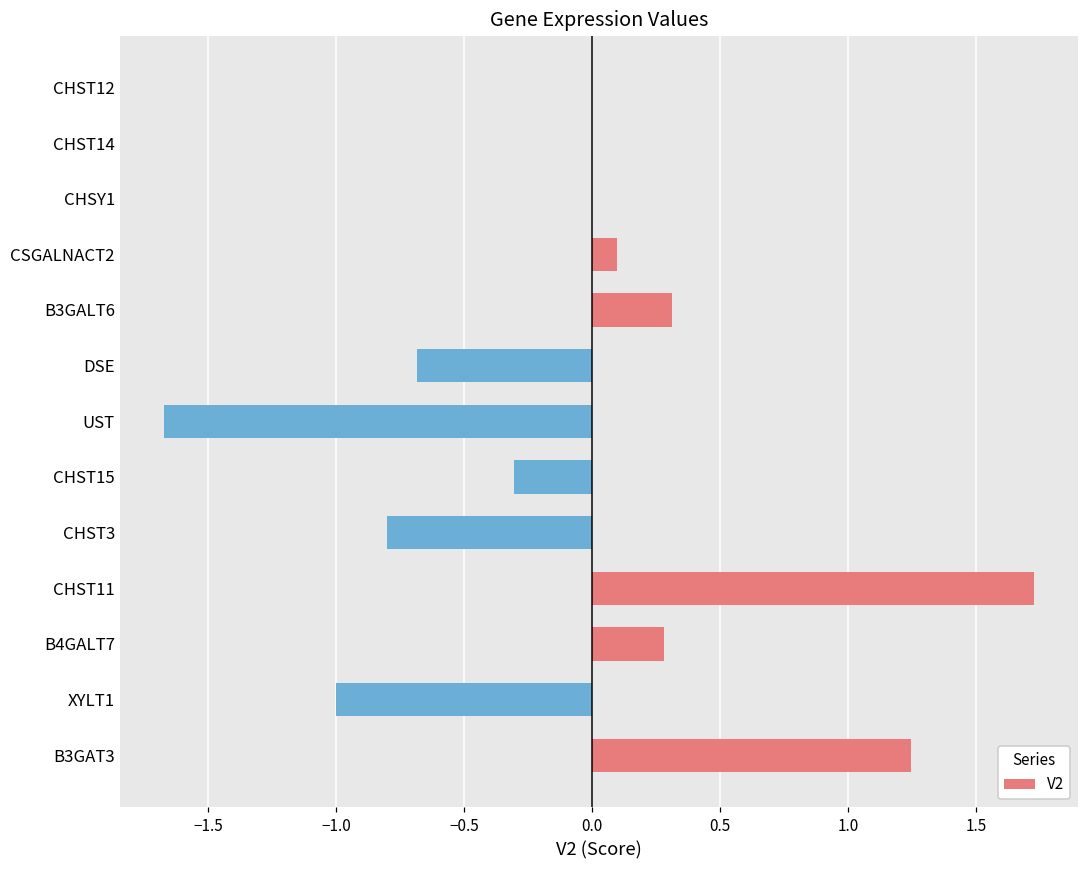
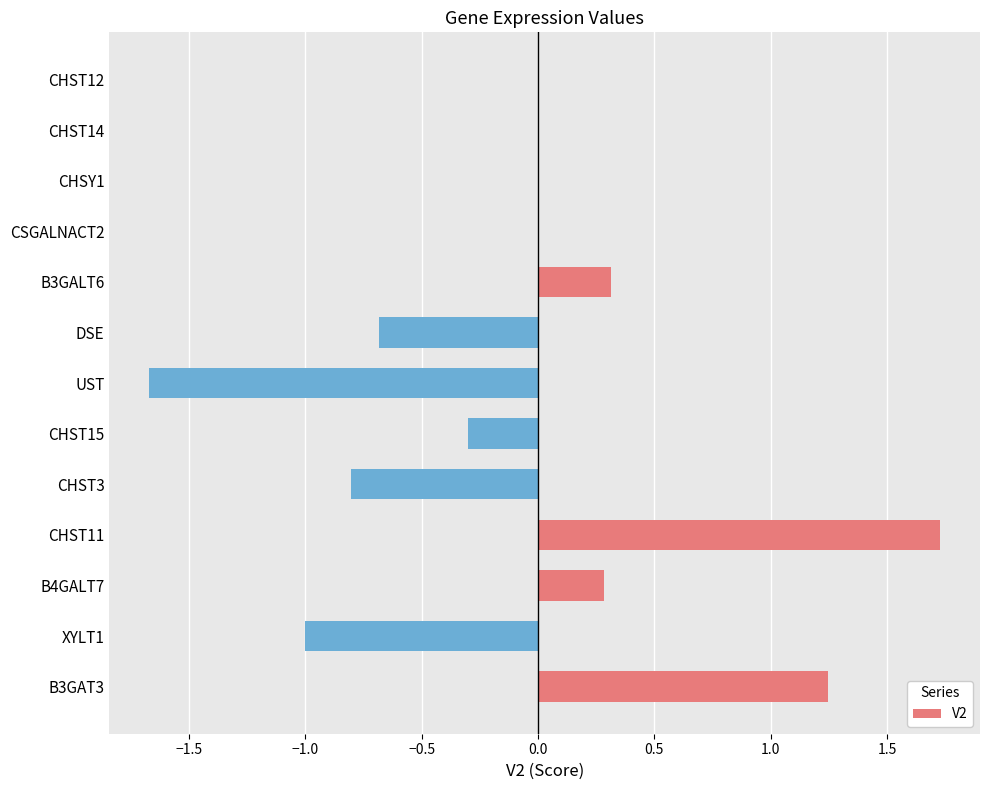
CSGALNACT2: 0.1 -> 0.0
